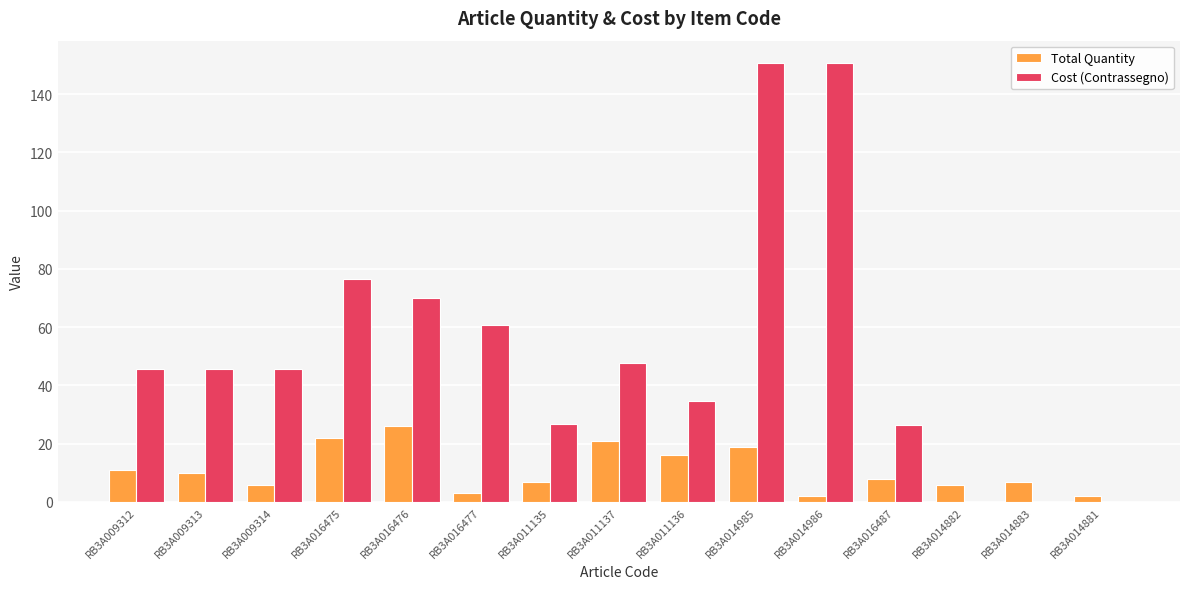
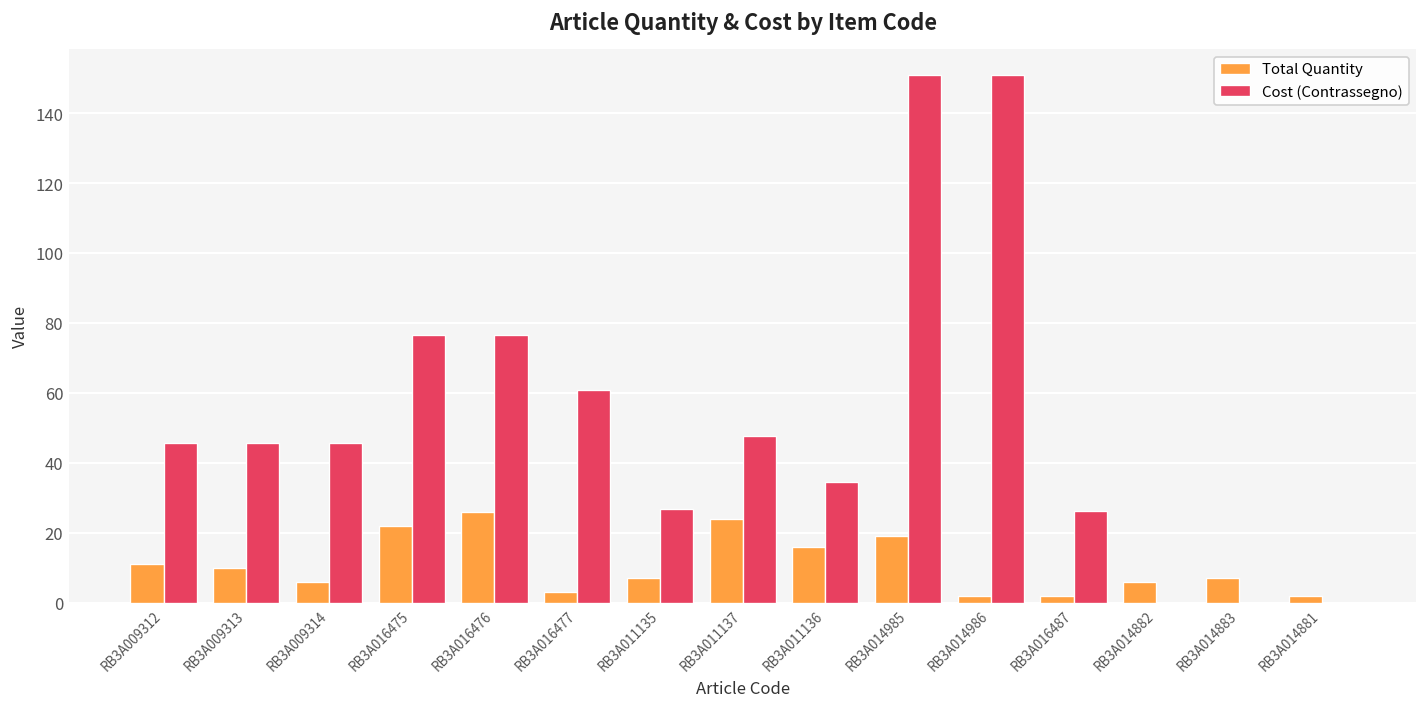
Cost (Contrassegno), RB3A016476: 70 -> 77
Total Quantity, RB3A011137: 21 -> 24
Total Quantity, RB3A016487: 8 -> 2
